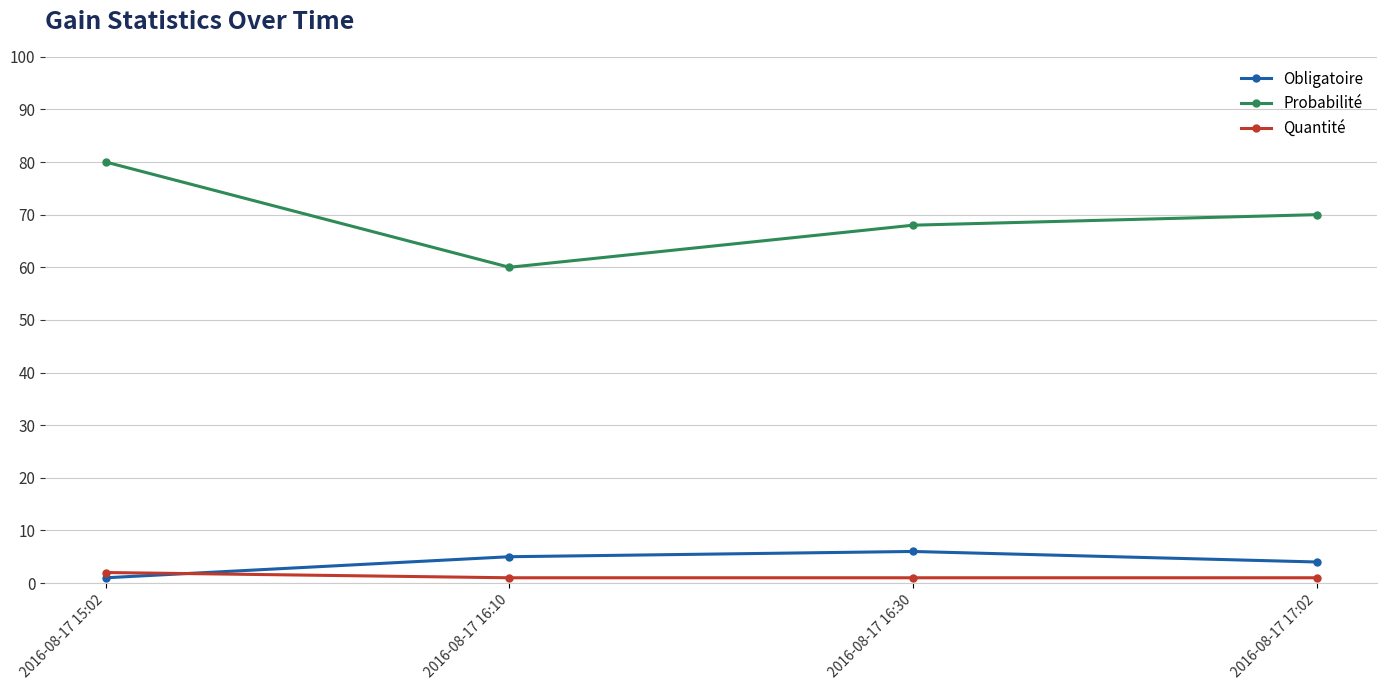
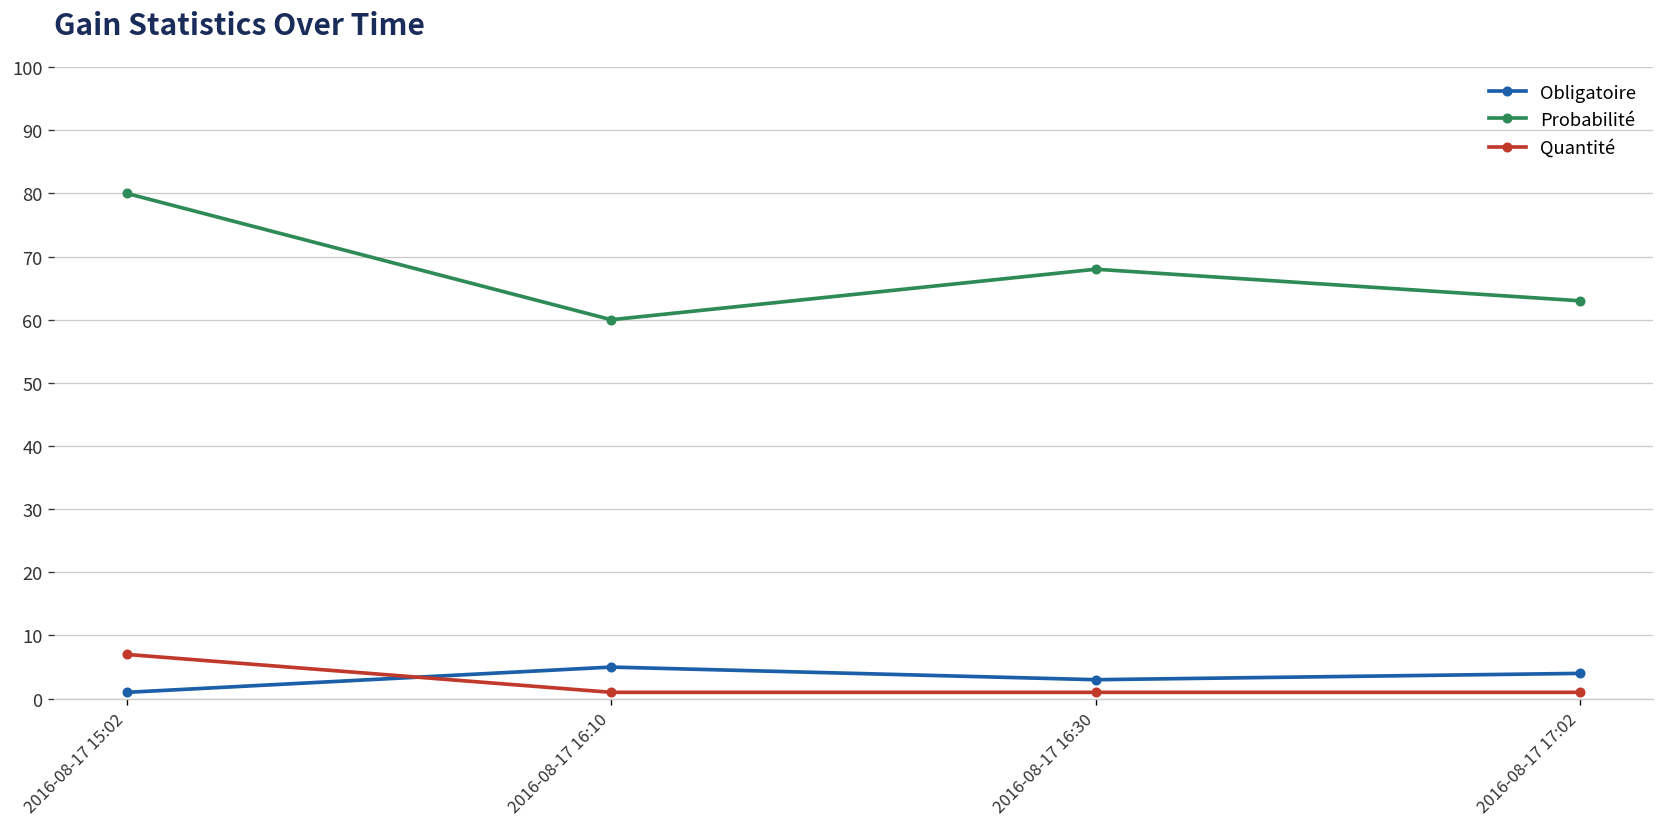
Quantité, 2016-08-17 15:02: 2 -> 7
Obligatoire, 2016-08-17 16:30: 6 -> 3
Probabilité, 2016-08-17 17:02: 70 -> 63
